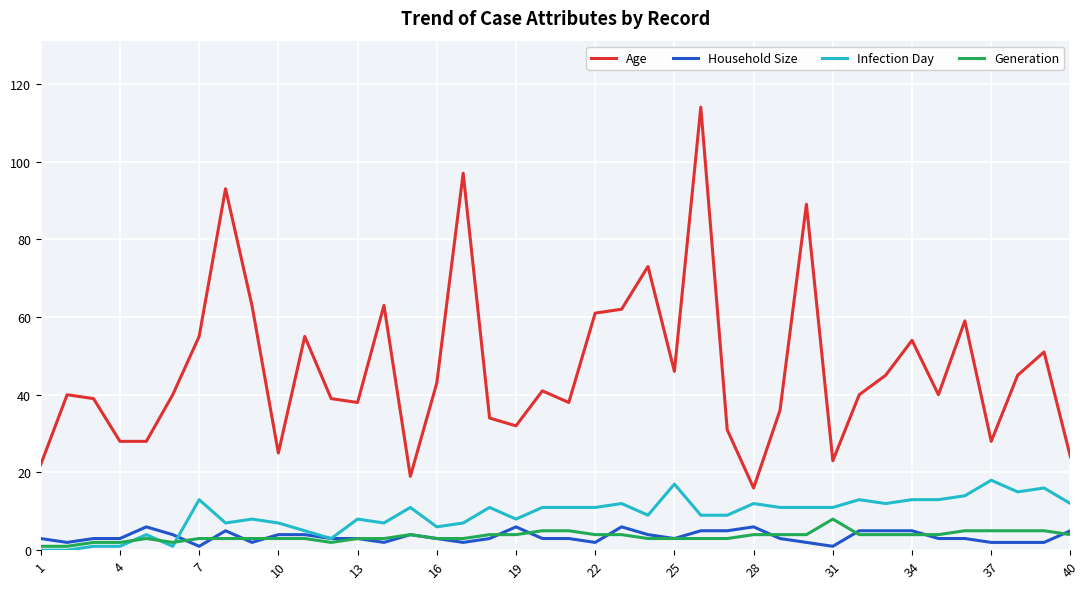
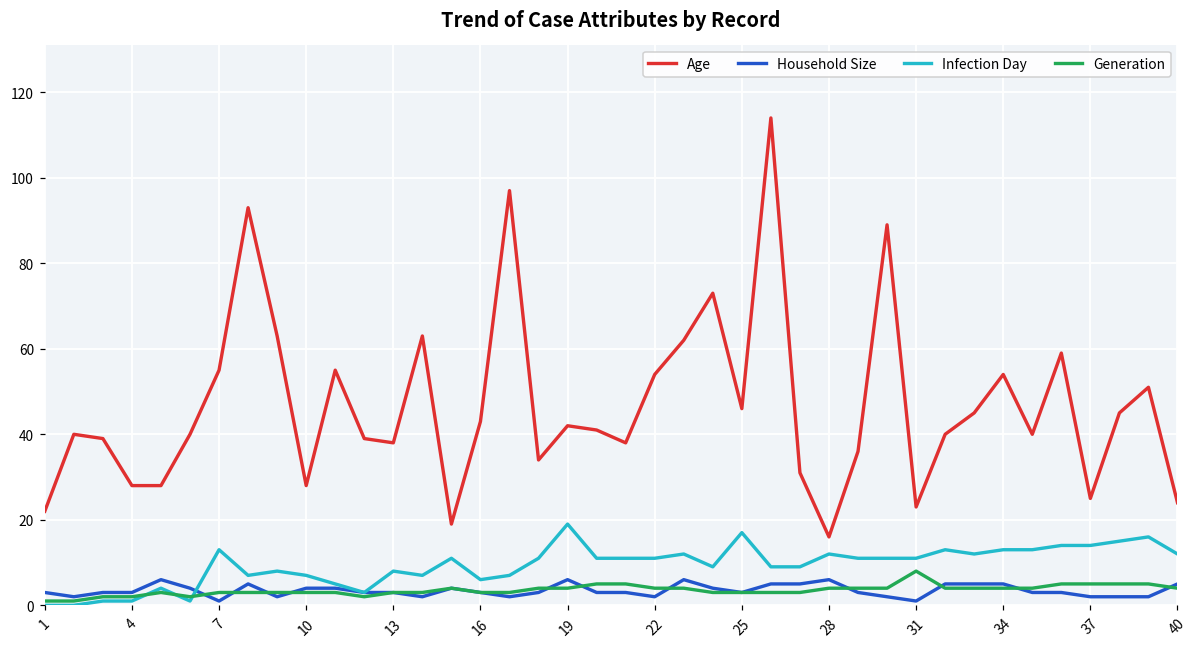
Age, 10: 25 -> 28
Age, 19: 32 -> 42
Infection Day, 19: 8 -> 19
Age, 22: 61 -> 54
Age, 37: 28 -> 25
Infection Day, 37: 18 -> 14
